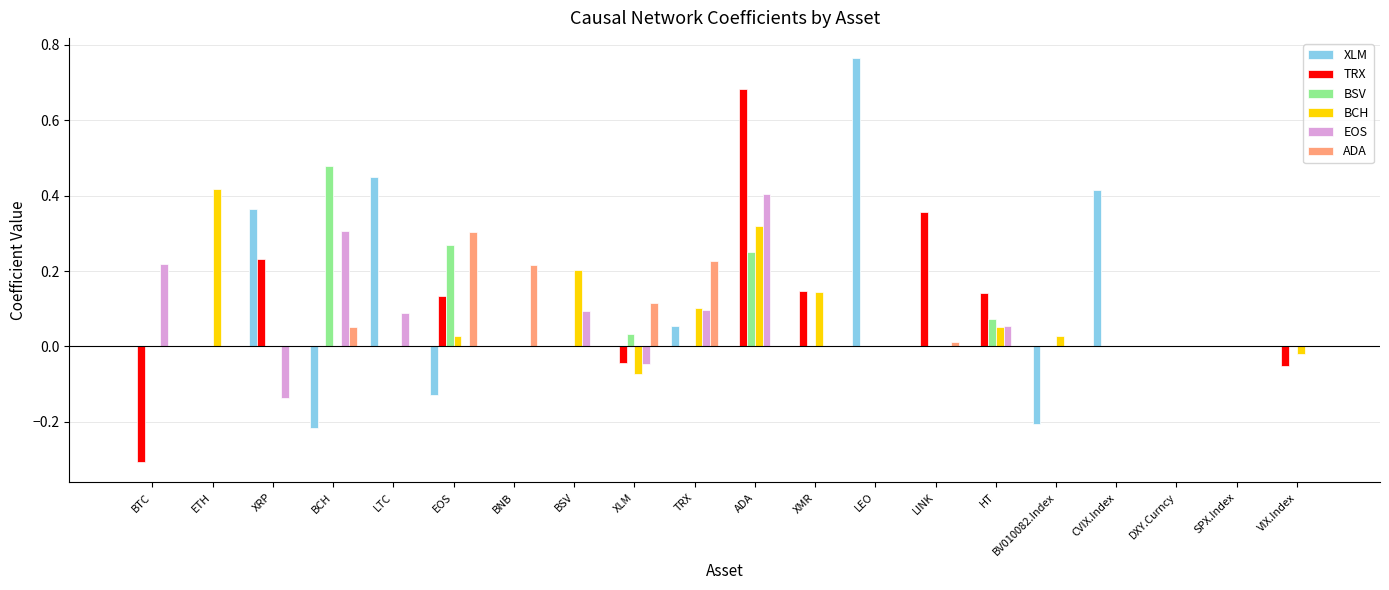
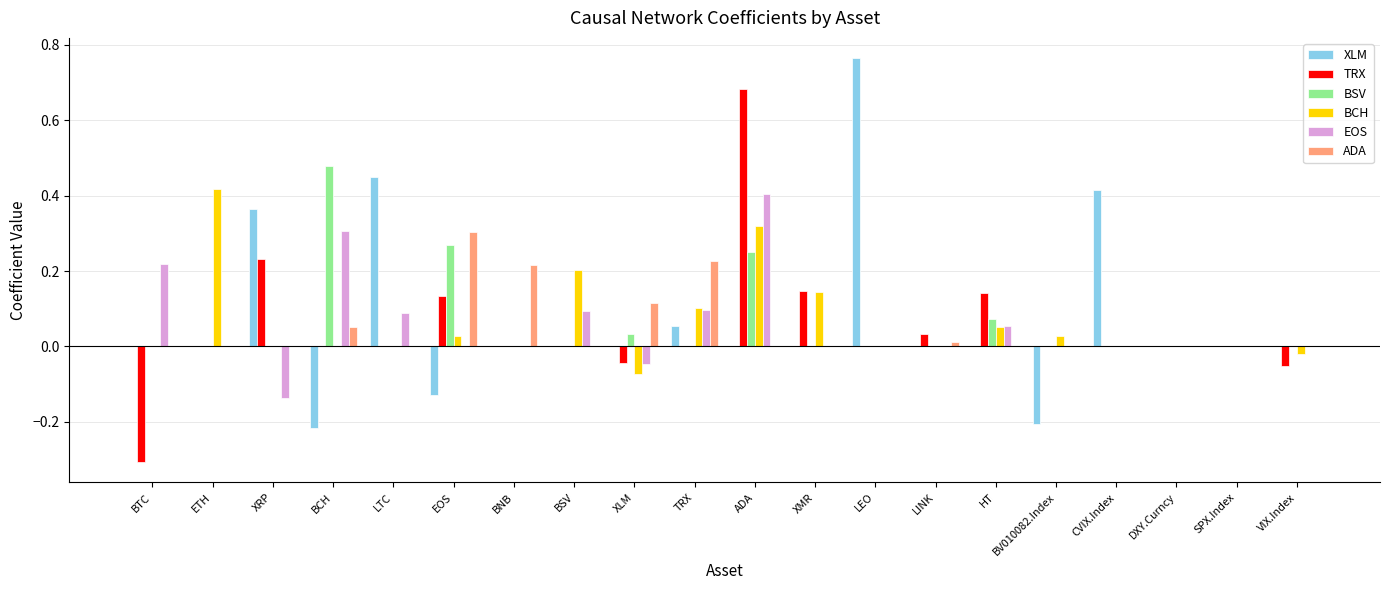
TRX, LINK: 0.36 -> 0.03
